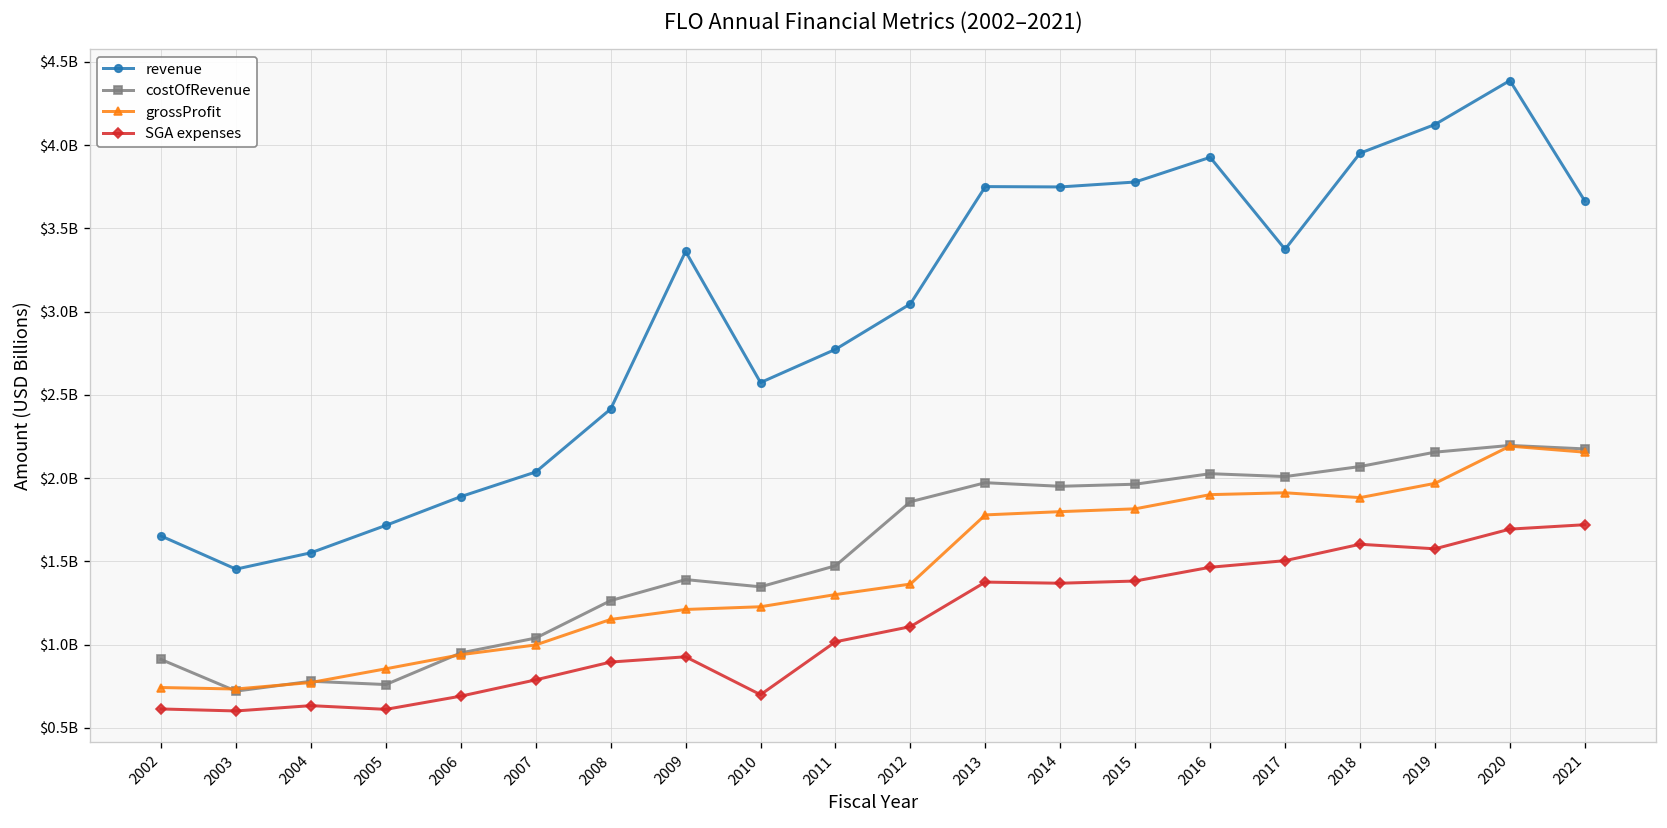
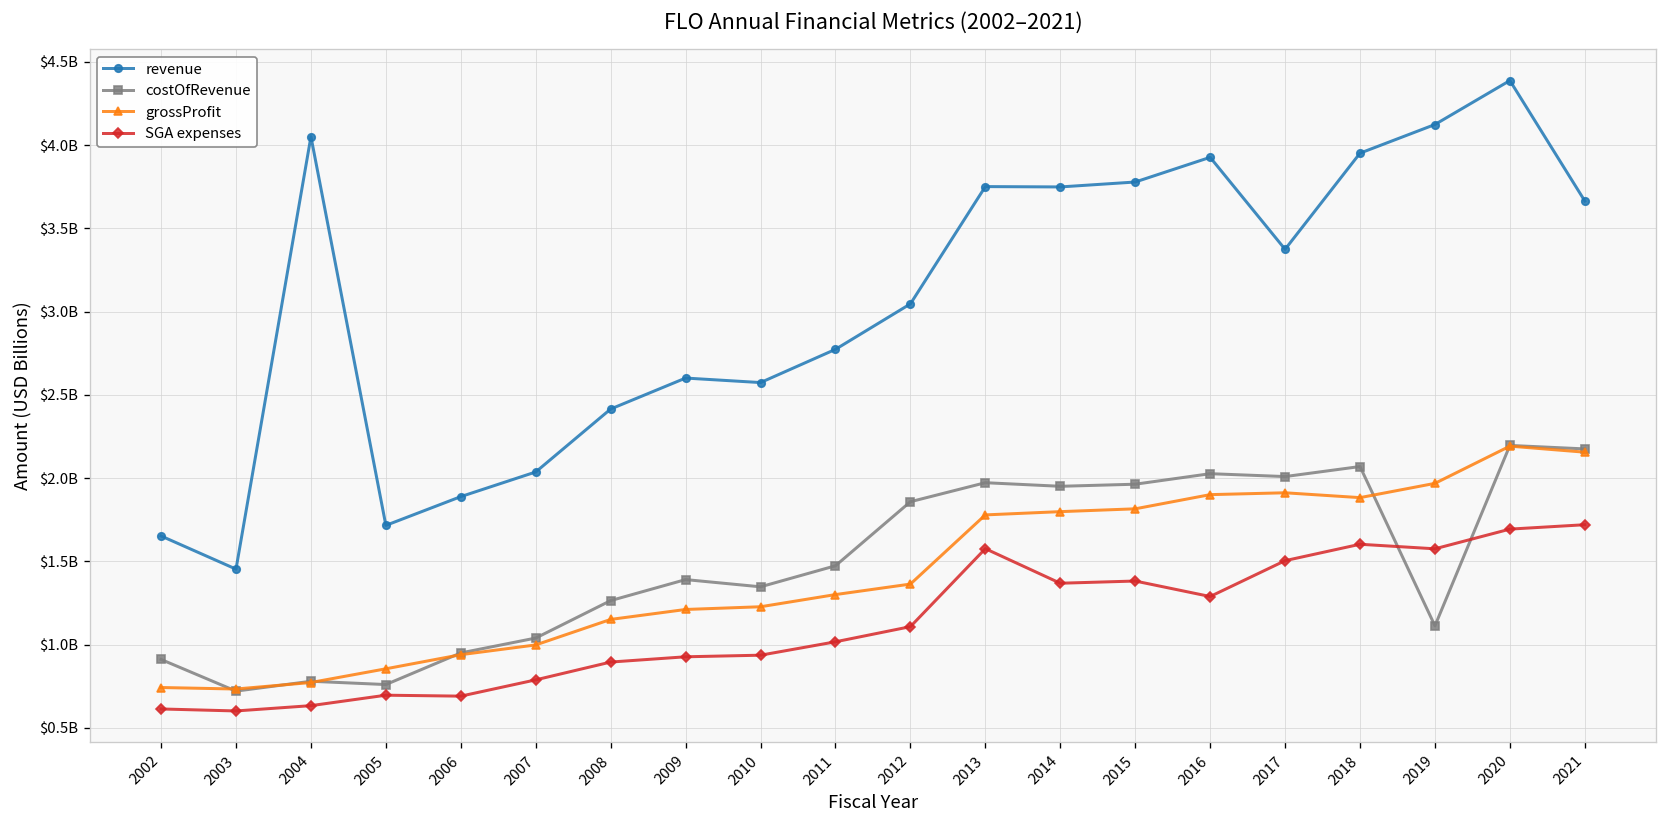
revenue, 2004: $1550000000 -> $4050000000
SGA expenses, 2005: $610000000 -> $700000000
revenue, 2009: $3360000000 -> $2600000000
SGA expenses, 2010: $700000000 -> $940000000
SGA expenses, 2013: $1380000000 -> $1580000000
SGA expenses, 2016: $1460000000 -> $1290000000
costOfRevenue, 2019: $2160000000 -> $1110000000
